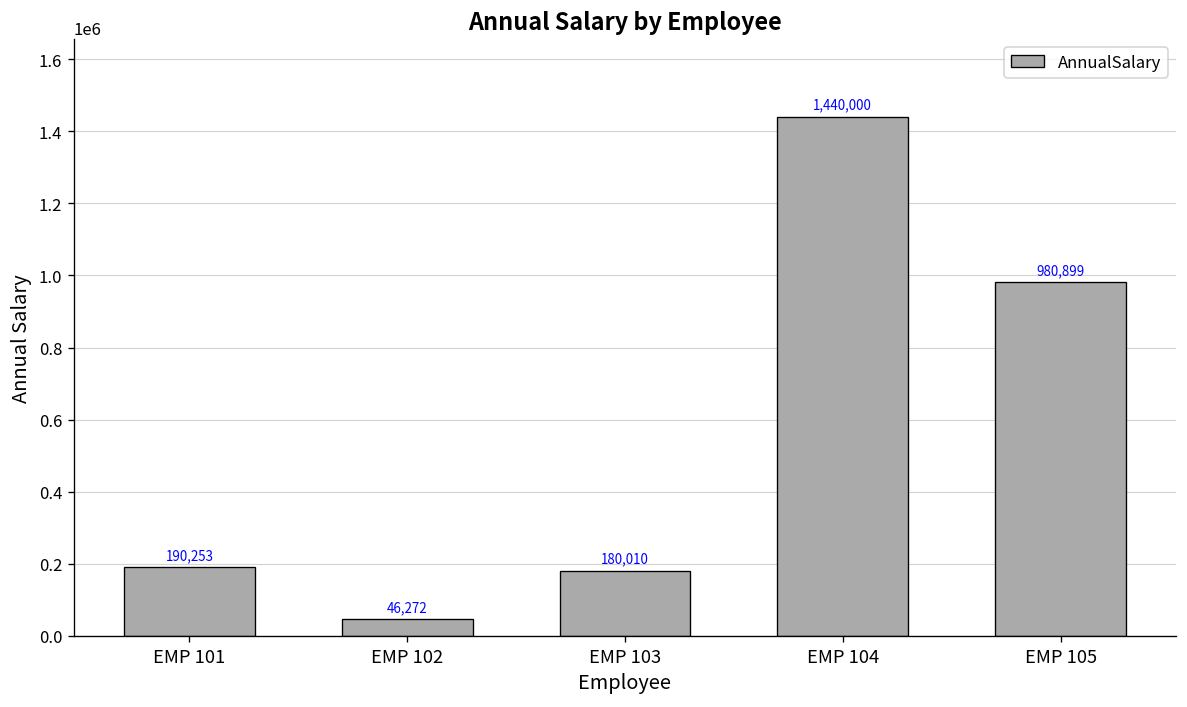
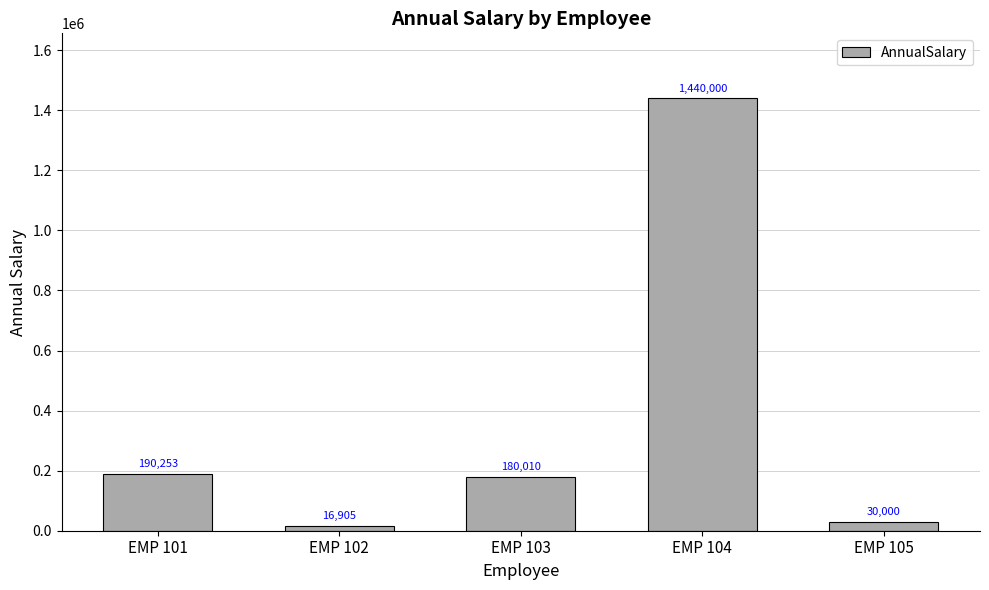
EMP 102: 46,272 -> 16,905
EMP 105: 980,899 -> 30,000
